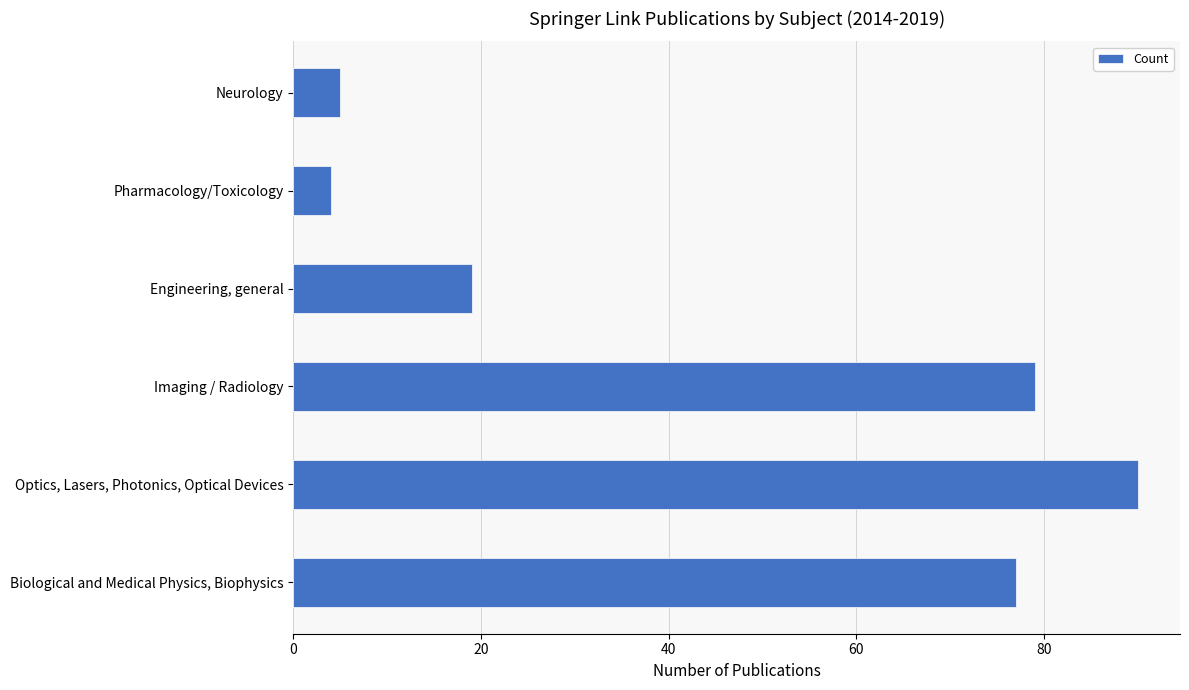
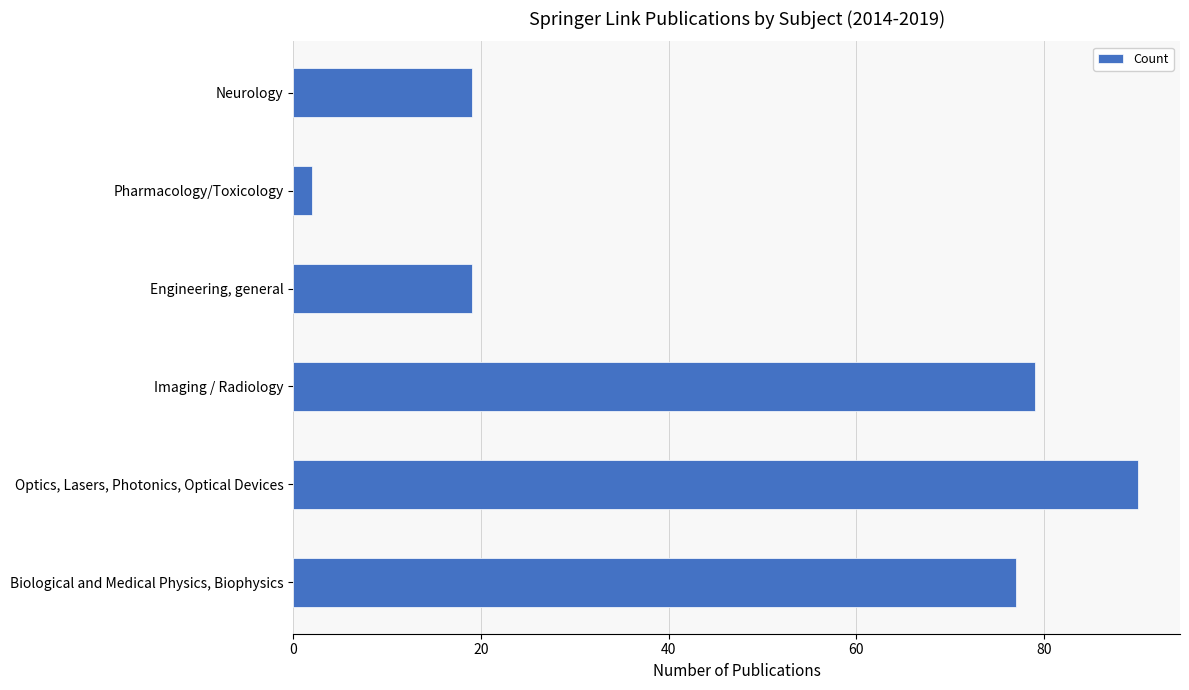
Neurology: 5 -> 19
Pharmacology/Toxicology: 4 -> 2
